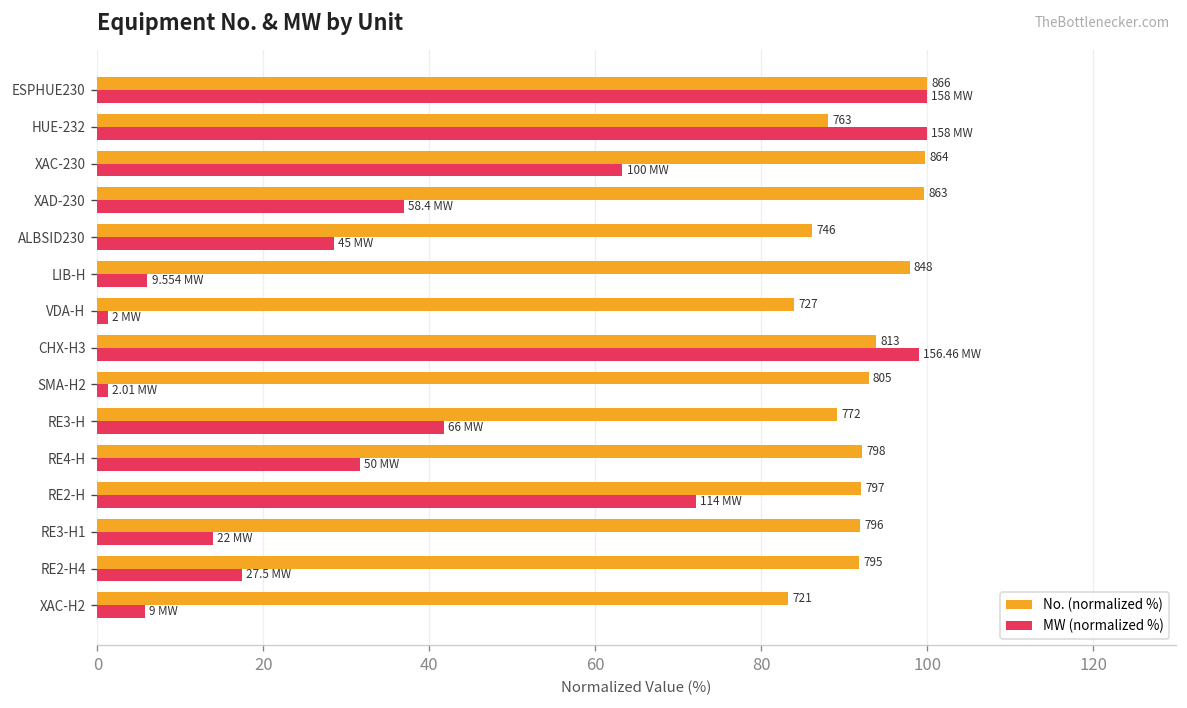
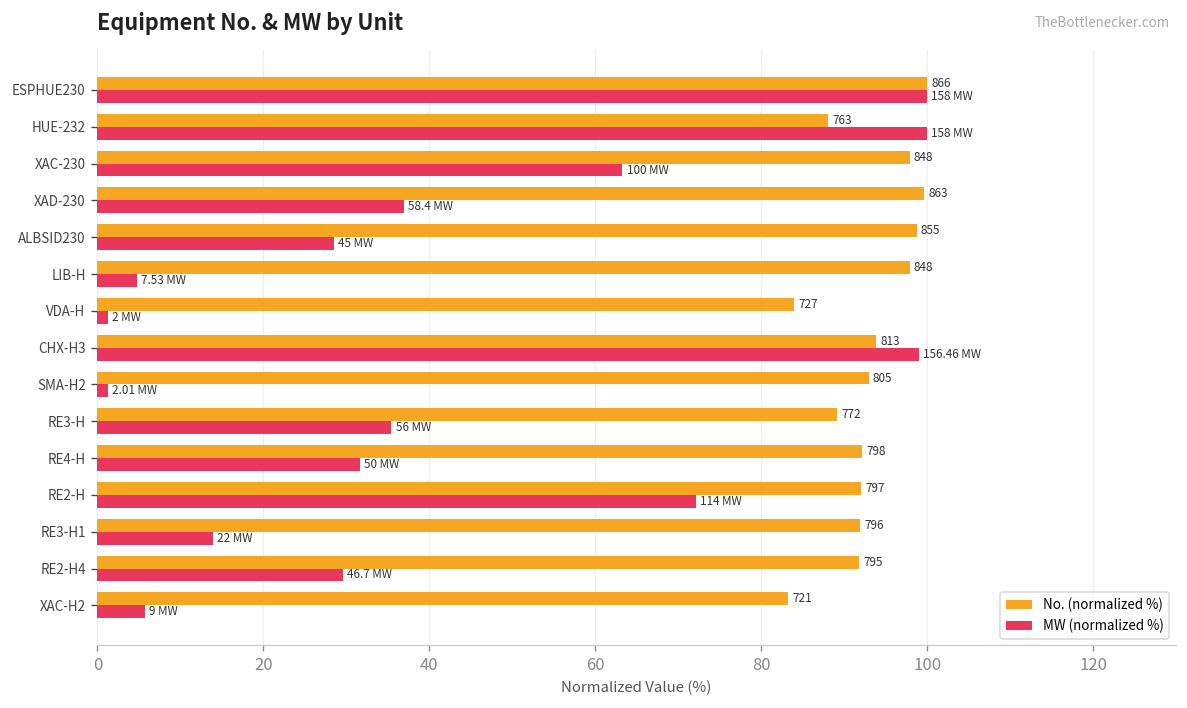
No. (normalized %), XAC-230: 864 -> 848
No. (normalized %), ALBSID230: 746 -> 855
MW (normalized %), LIB-H: 9.554 -> 7.53
MW (normalized %), RE3-H: 66 -> 56
MW (normalized %), RE2-H4: 27.5 -> 46.7
